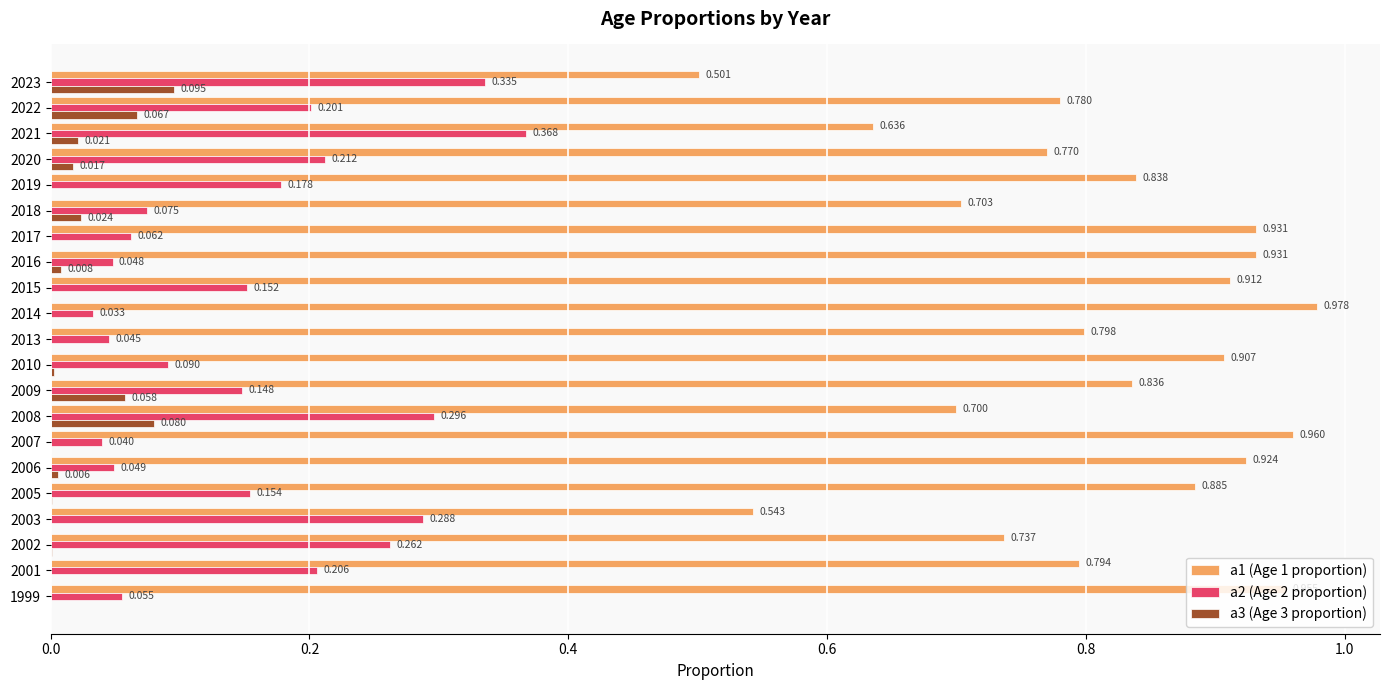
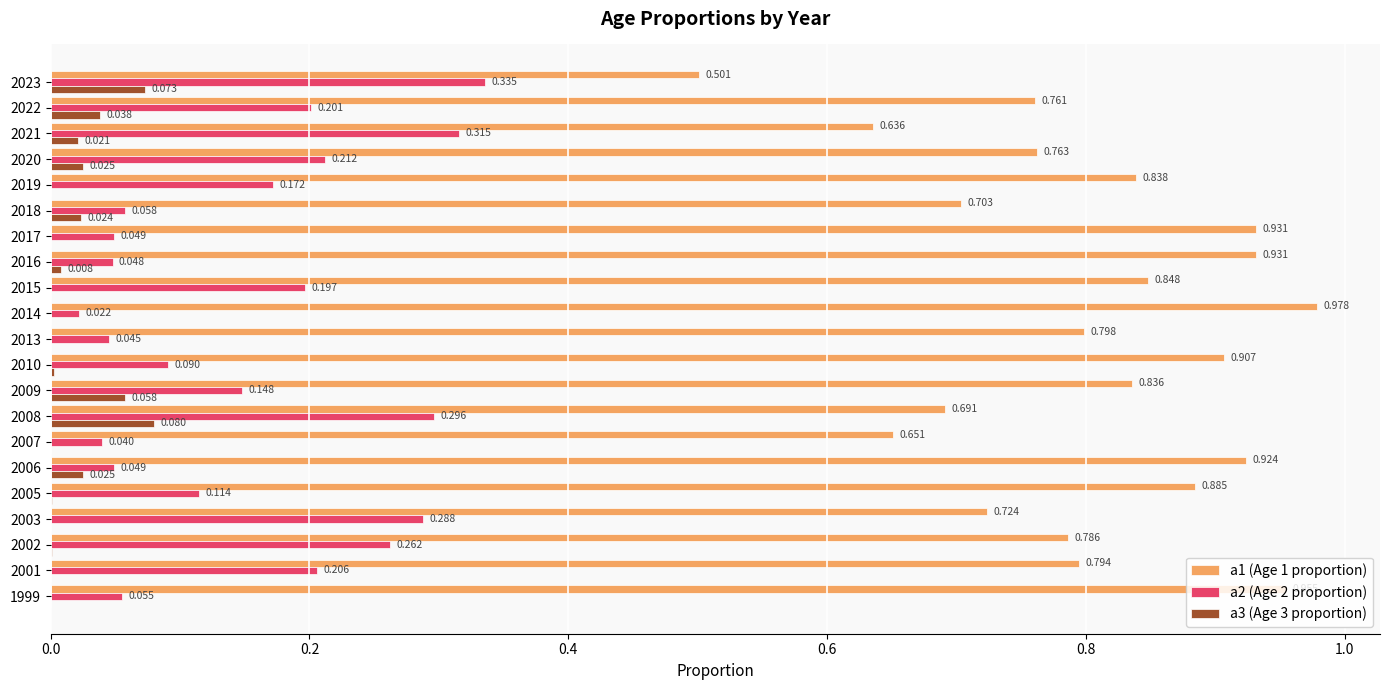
a3 (Age 3 proportion), 2023: 0.095 -> 0.073
a1 (Age 1 proportion), 2022: 0.780 -> 0.761
a3 (Age 3 proportion), 2022: 0.067 -> 0.038
a2 (Age 2 proportion), 2021: 0.368 -> 0.315
a1 (Age 1 proportion), 2020: 0.770 -> 0.763
a3 (Age 3 proportion), 2020: 0.017 -> 0.025
a2 (Age 2 proportion), 2019: 0.178 -> 0.172
a2 (Age 2 proportion), 2018: 0.075 -> 0.058
a2 (Age 2 proportion), 2017: 0.062 -> 0.049
a1 (Age 1 proportion), 2015: 0.912 -> 0.848
a2 (Age 2 proportion), 2015: 0.152 -> 0.197
a2 (Age 2 proportion), 2014: 0.033 -> 0.022
a1 (Age 1 proportion), 2008: 0.700 -> 0.691
a1 (Age 1 proportion), 2007: 0.960 -> 0.651
a3 (Age 3 proportion), 2006: 0.006 -> 0.025
a2 (Age 2 proportion), 2005: 0.154 -> 0.114
a1 (Age 1 proportion), 2003: 0.543 -> 0.724
a1 (Age 1 proportion), 2002: 0.737 -> 0.786
